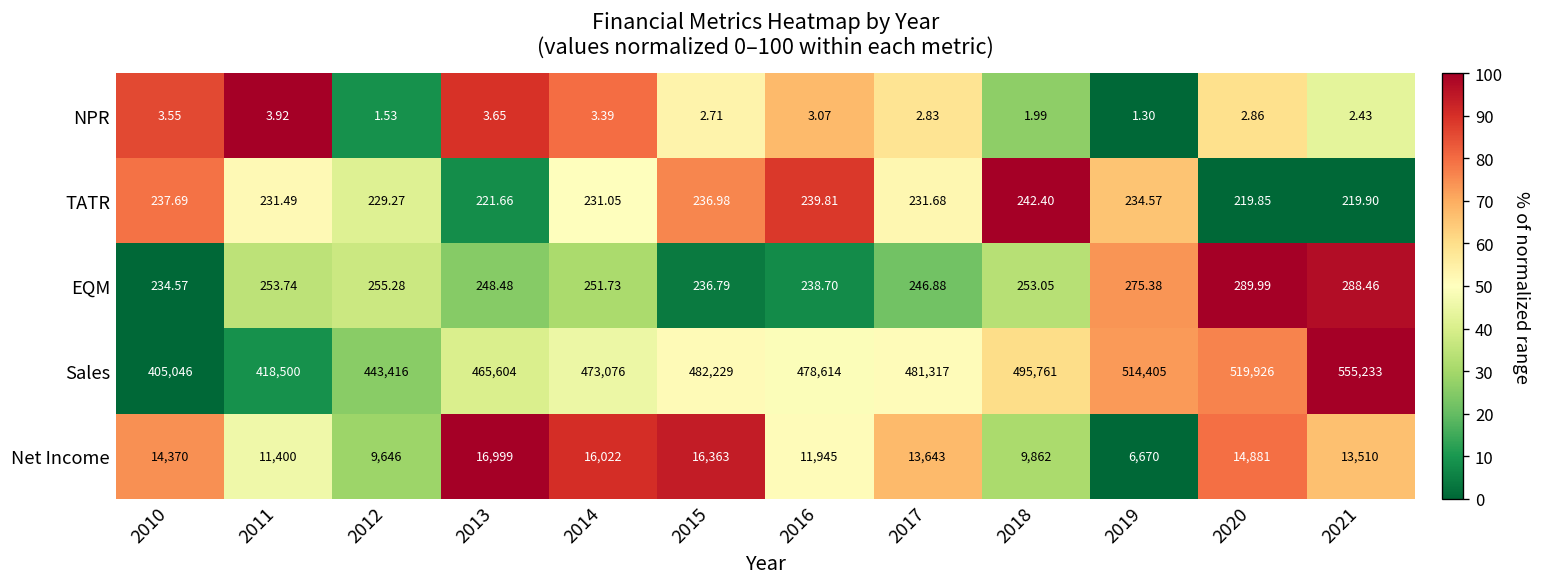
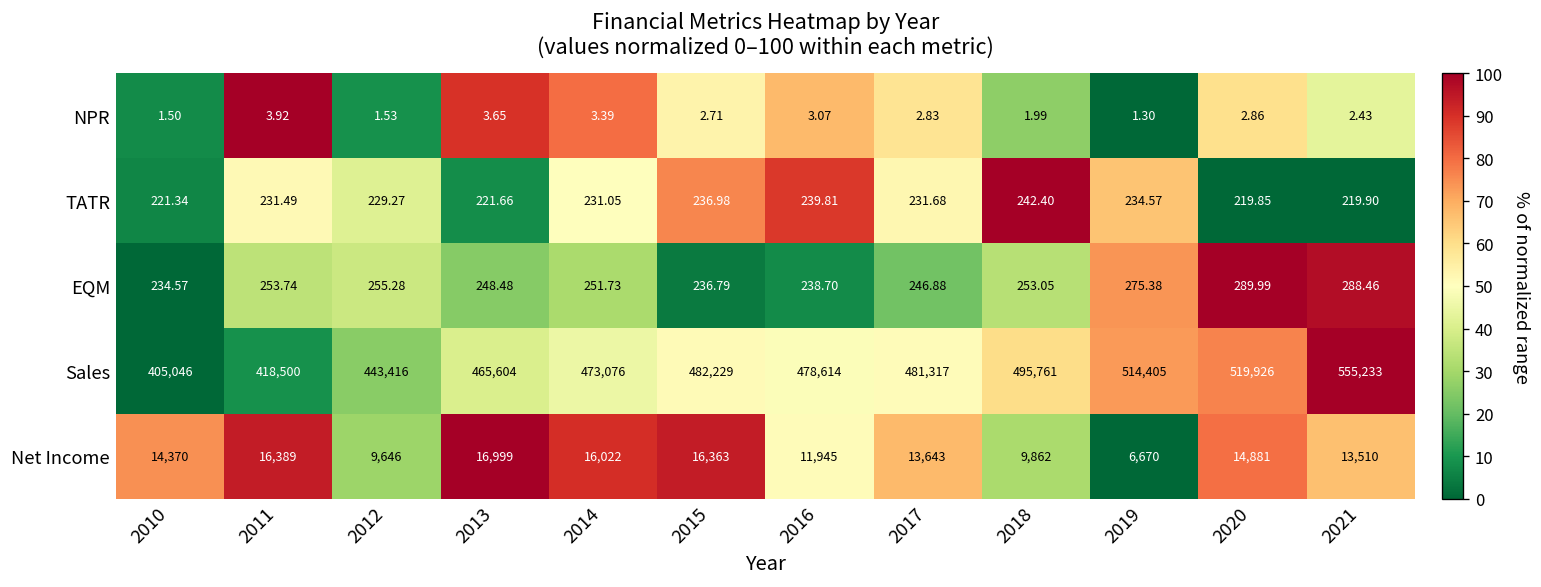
NPR, 2010: 3.55 -> 1.50
TATR, 2010: 237.69 -> 221.34
Net Income, 2011: 11,400 -> 16,389
